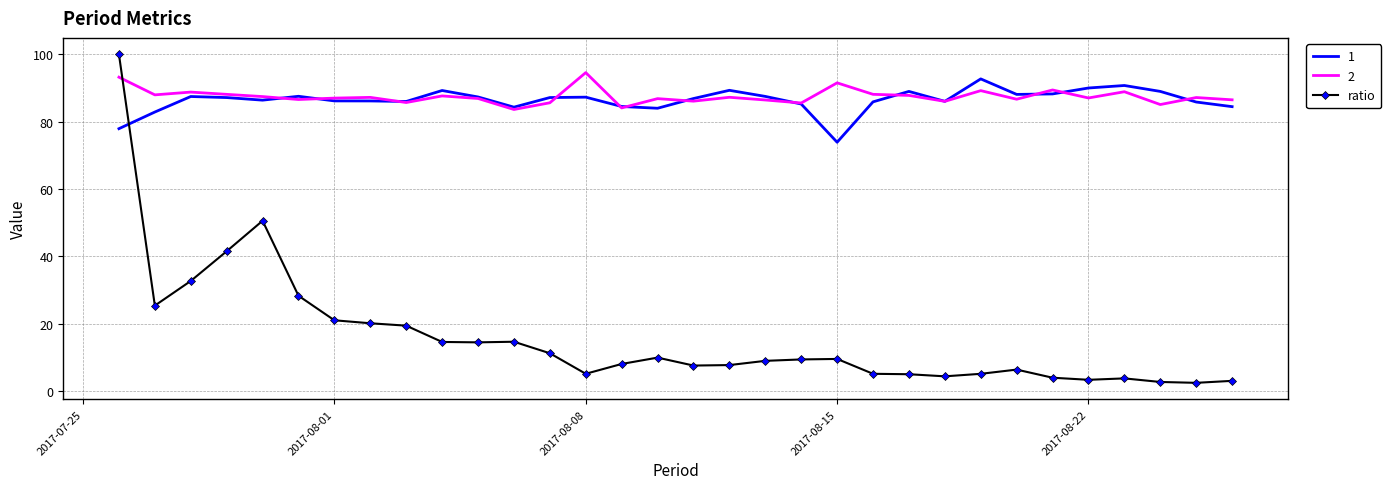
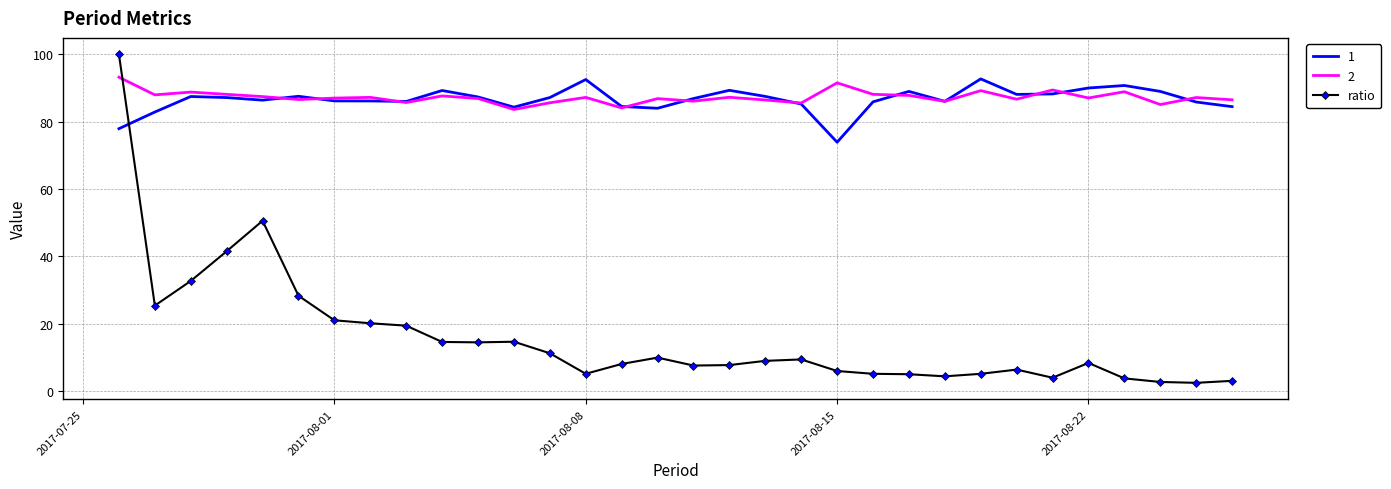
1, 2017-08-08: 87 -> 93
2, 2017-08-08: 95 -> 87
ratio, 2017-08-15: 10 -> 6
ratio, 2017-08-22: 3 -> 8
